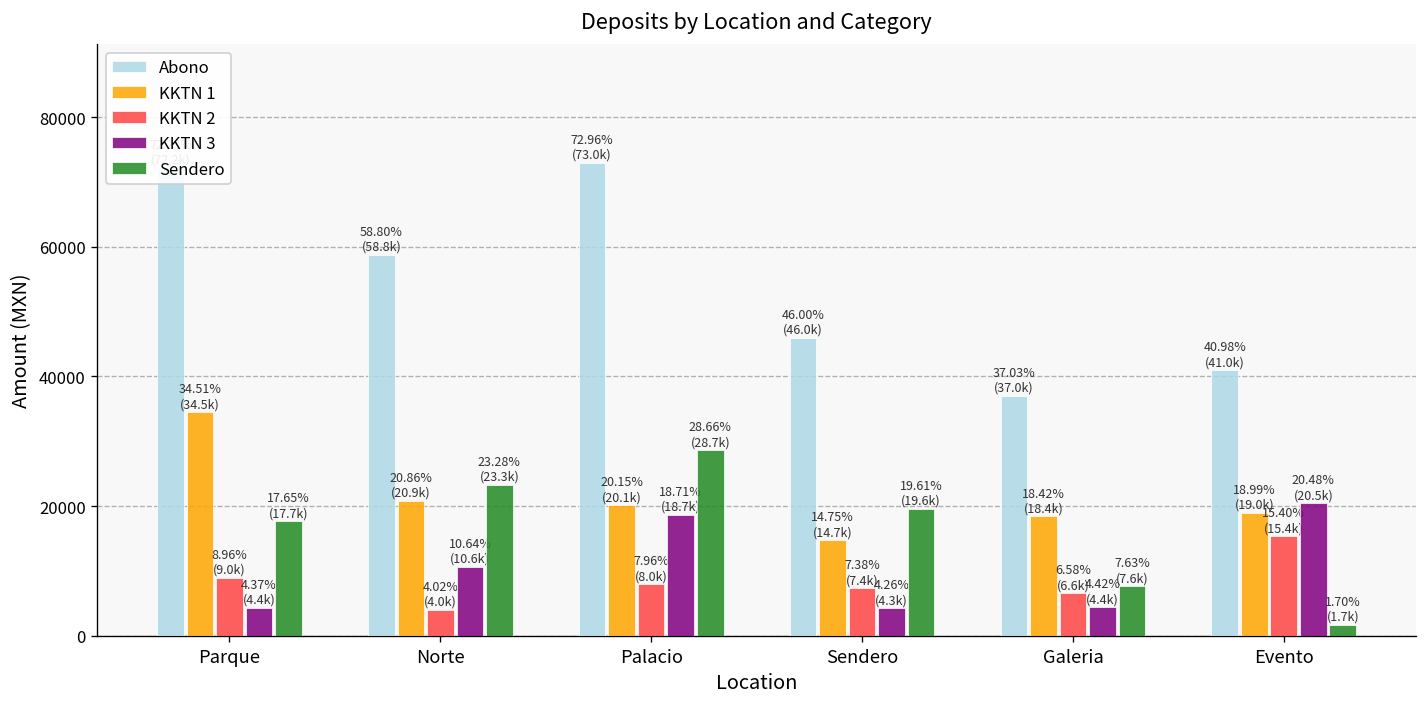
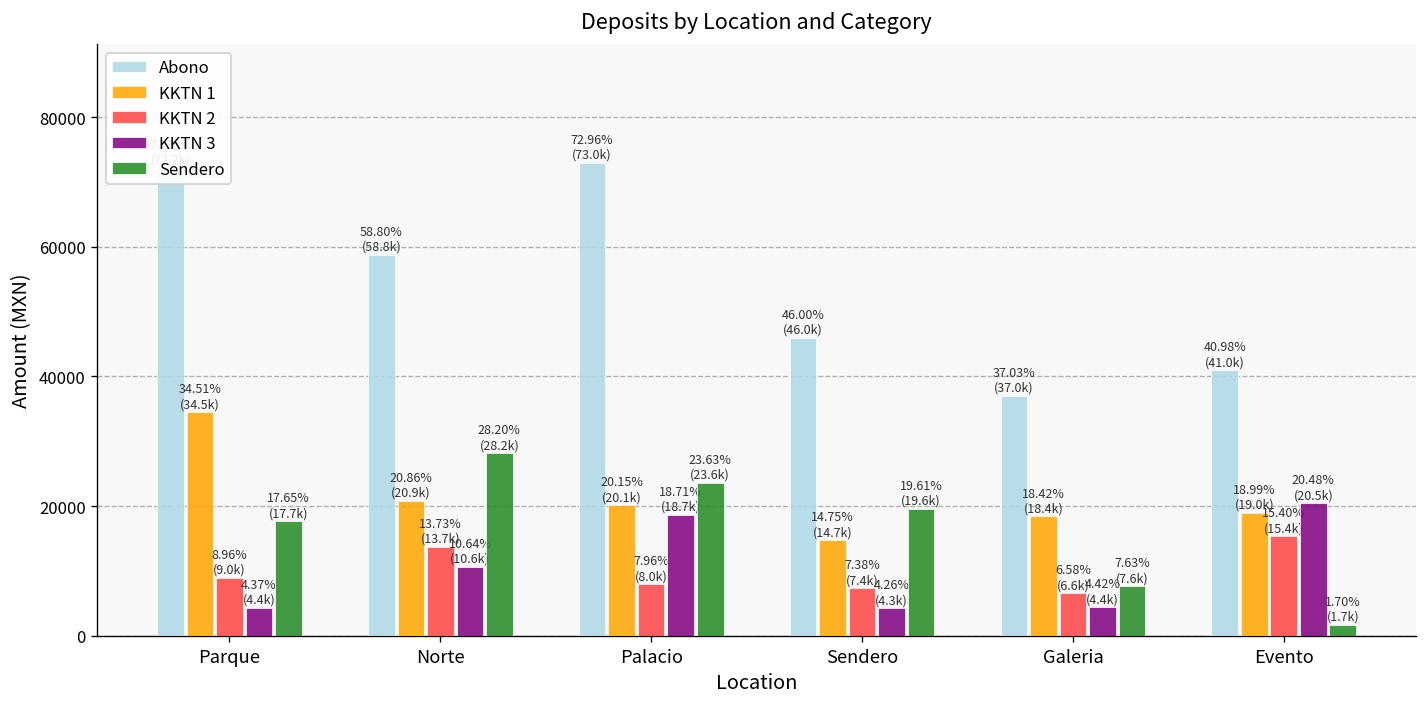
KKTN 2, Norte: 4.02% (4.0k) -> 13.73% (13.7k)
Sendero, Norte: 23.28% (23.3k) -> 28.20% (28.2k)
Sendero, Palacio: 28.66% (28.7k) -> 23.63% (23.6k)
